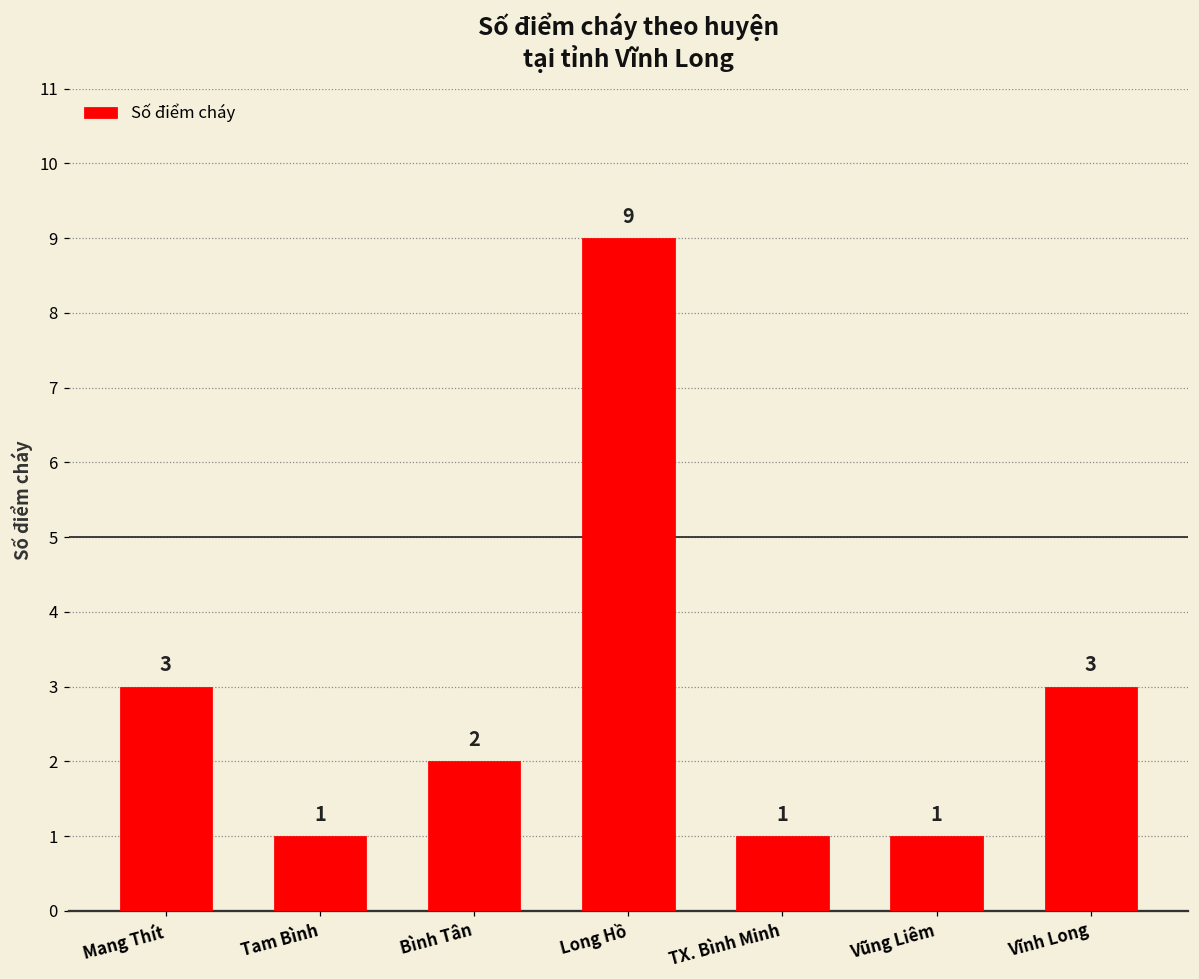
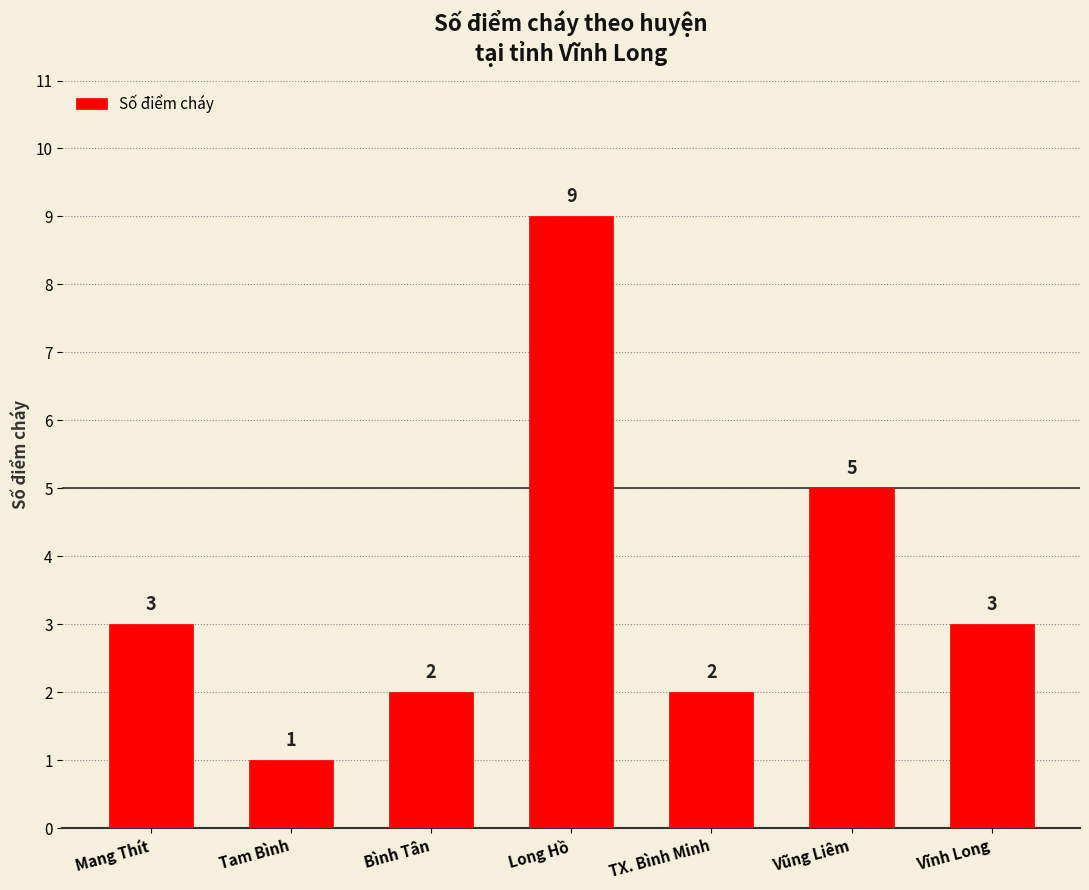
TX. Bình Minh: 1 -> 2
Vũng Liêm: 1 -> 5
